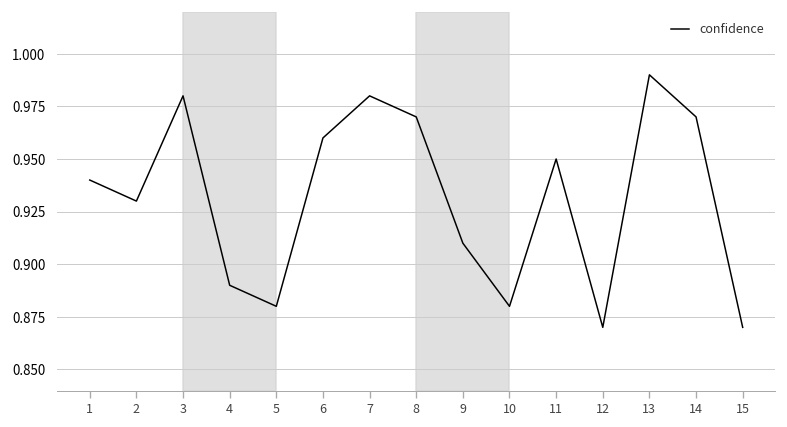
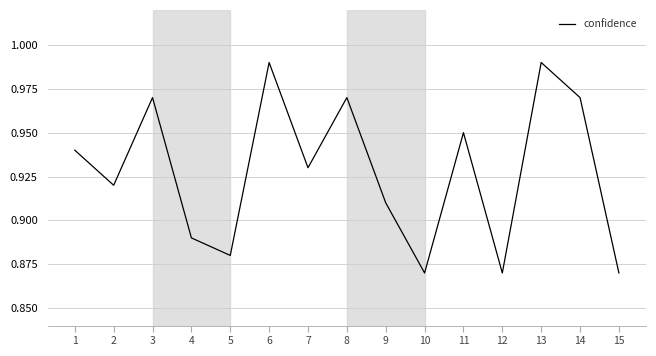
2: 0.93 -> 0.92
3: 0.98 -> 0.97
6: 0.96 -> 0.99
7: 0.98 -> 0.93
10: 0.88 -> 0.87
